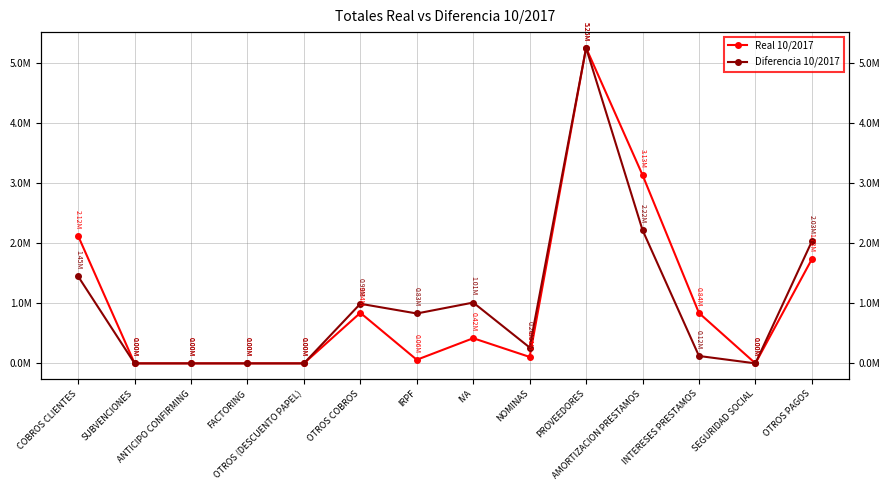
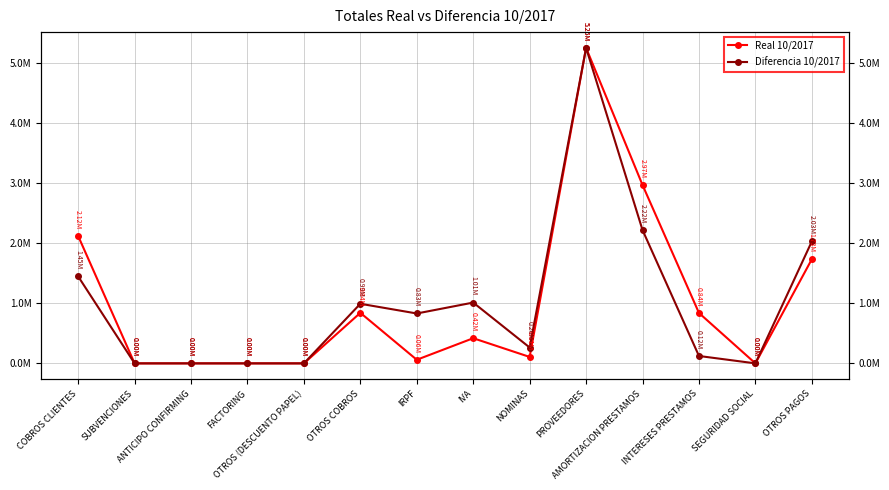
Real 10/2017, AMORTIZACION PRESTAMOS: 3.13M -> 2.97M
